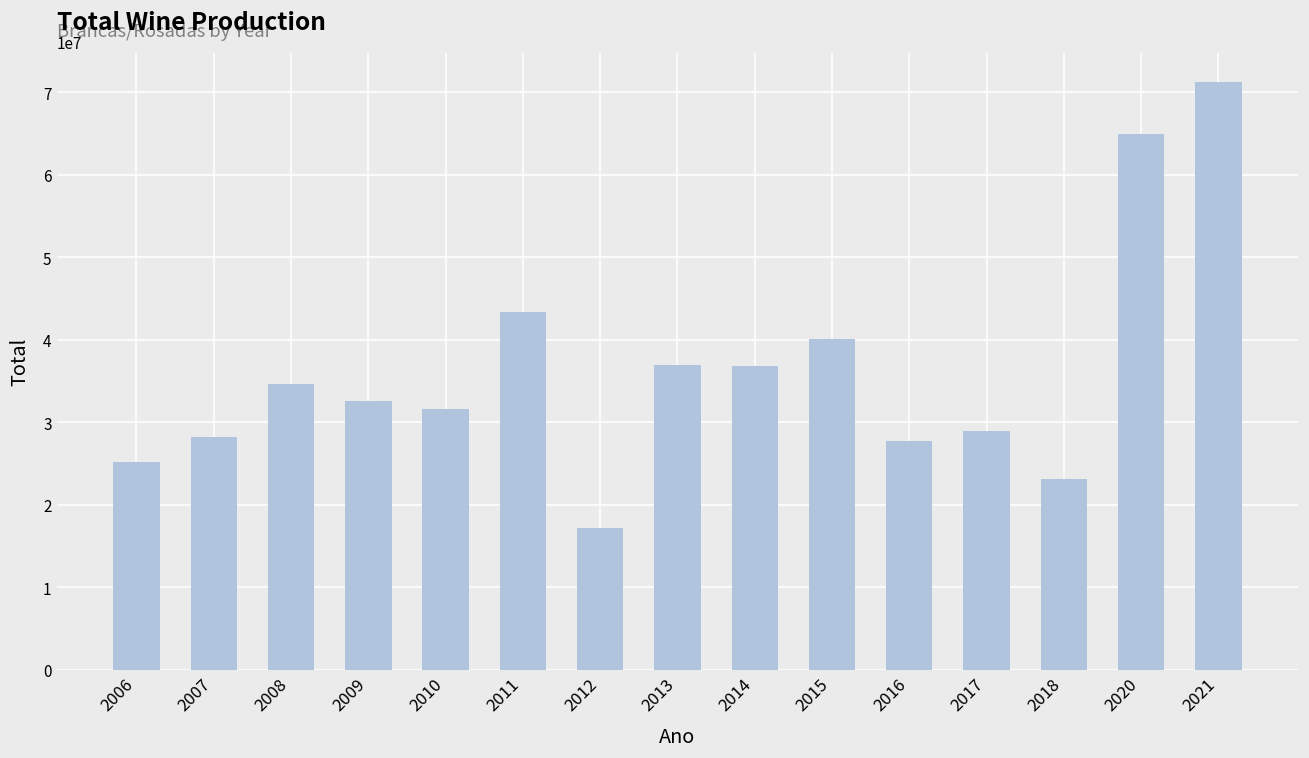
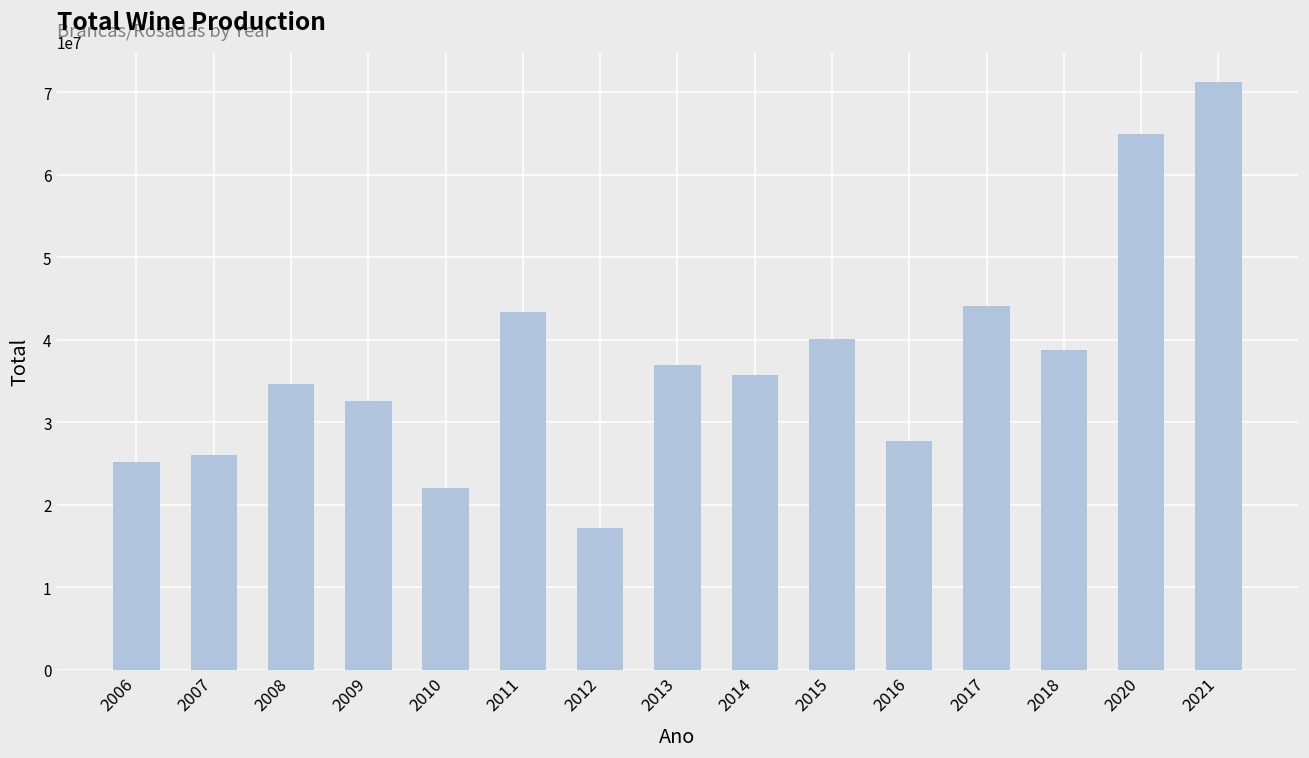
2007: 28000000 -> 26000000
2010: 32000000 -> 22000000
2014: 37000000 -> 36000000
2017: 29000000 -> 44000000
2018: 23000000 -> 39000000
